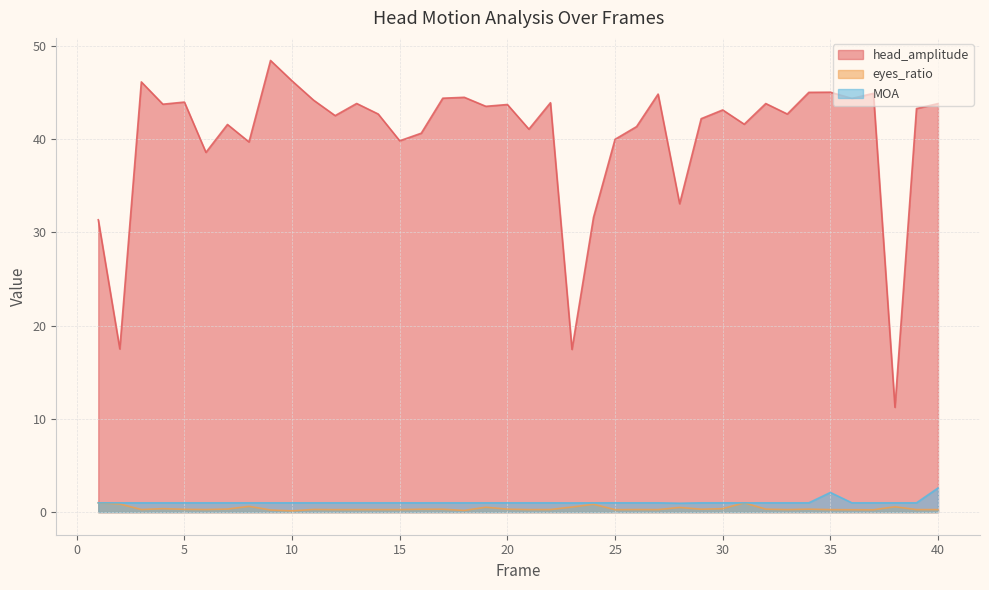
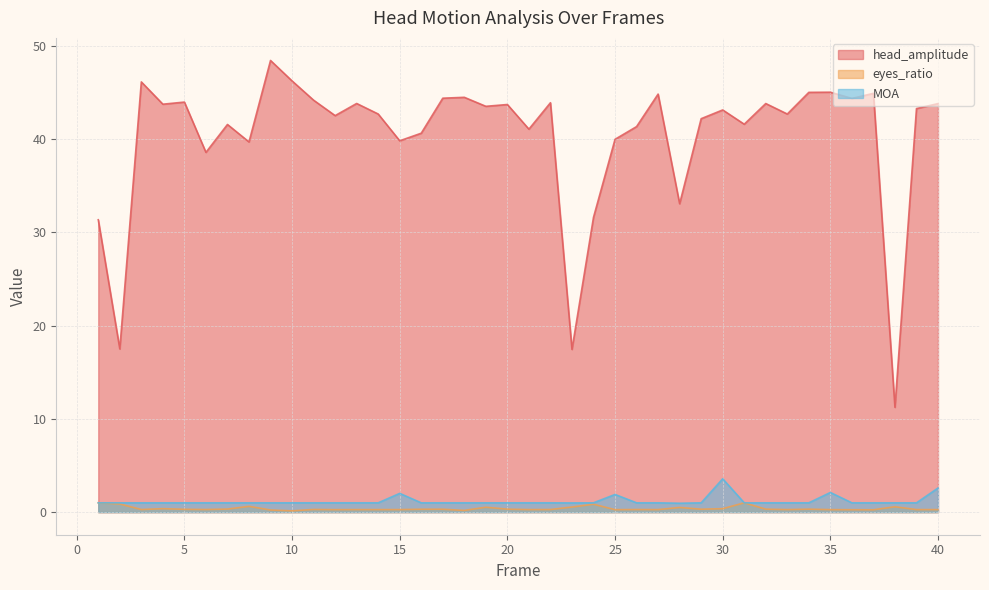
MOA, 15: 1 -> 2
MOA, 25: 1 -> 2
MOA, 30: 1 -> 4
